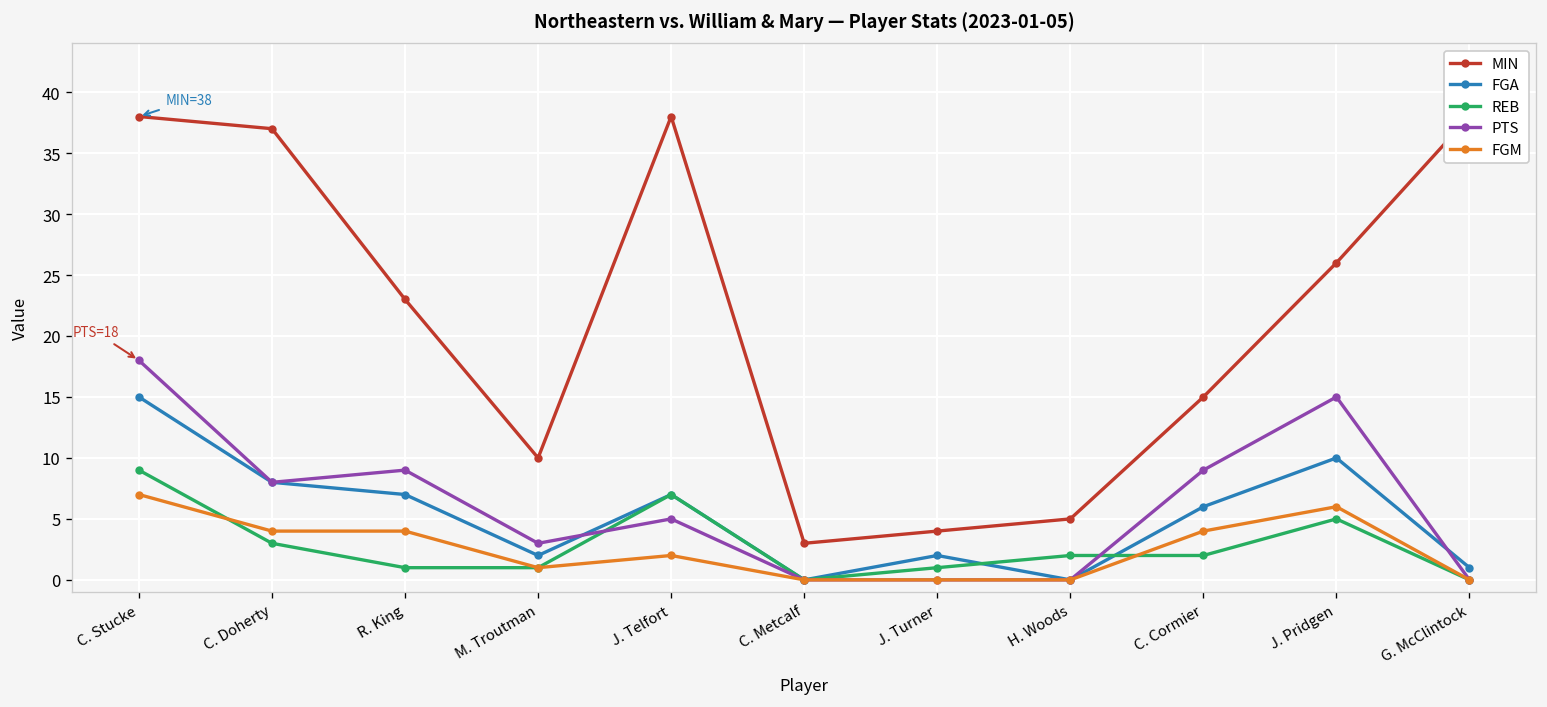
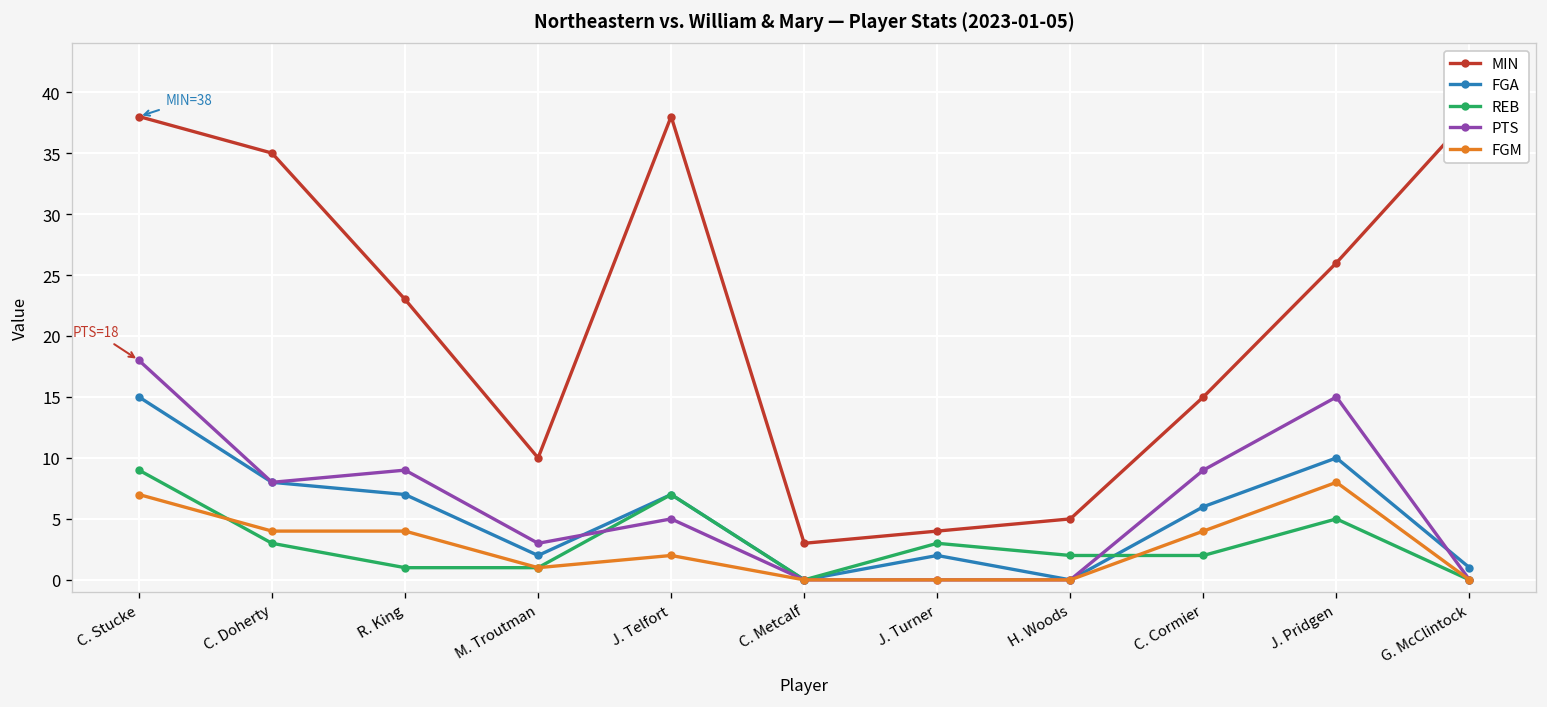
MIN, C. Doherty: 37 -> 35
REB, J. Turner: 1 -> 3
FGM, J. Pridgen: 6 -> 8
